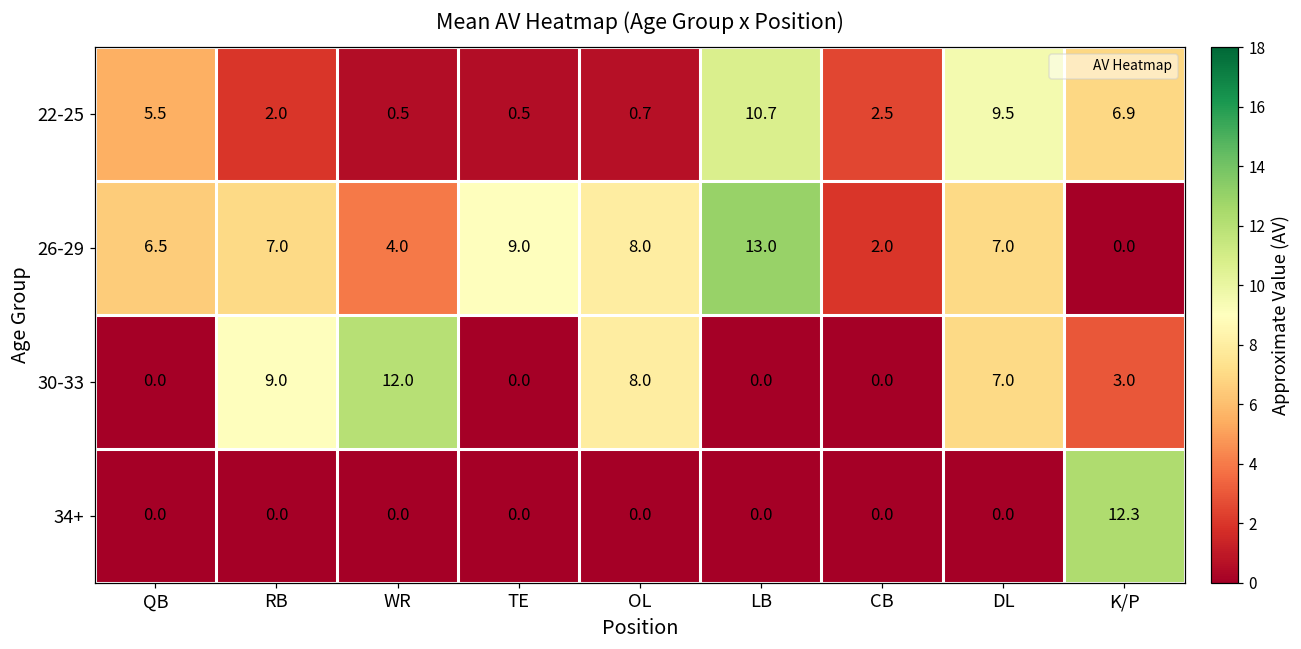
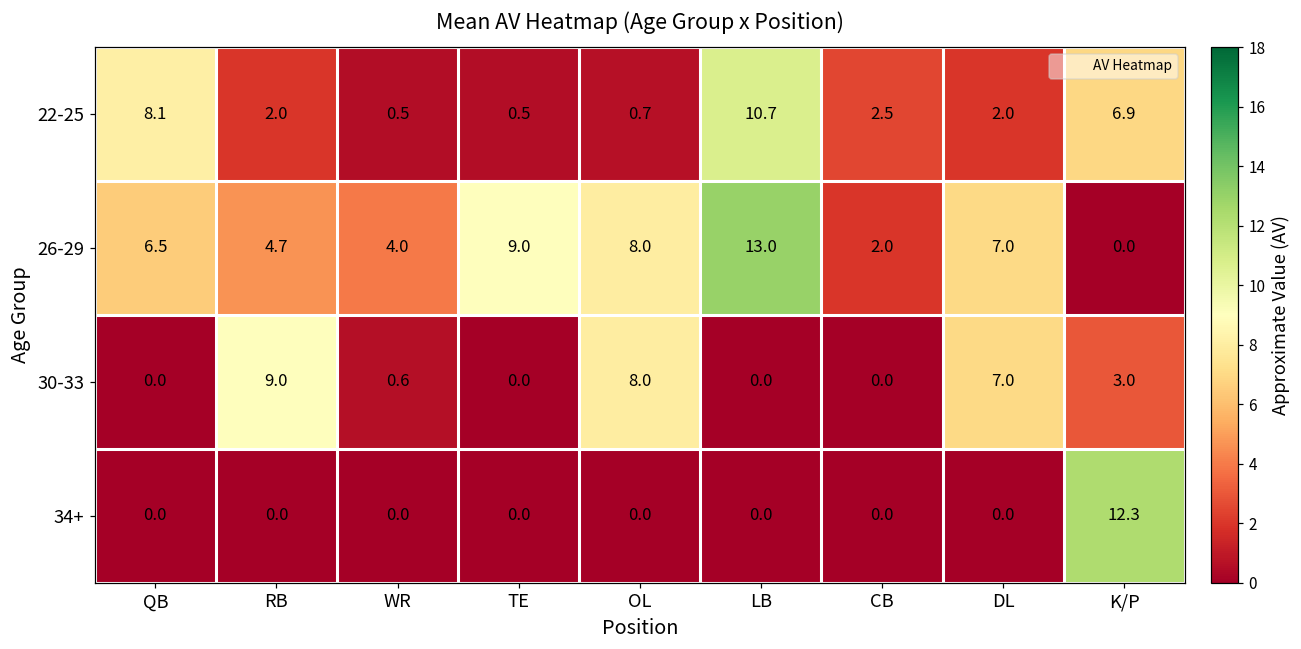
22-25, QB: 5.5 -> 8.1
22-25, DL: 9.5 -> 2.0
26-29, RB: 7.0 -> 4.7
30-33, WR: 12.0 -> 0.6
